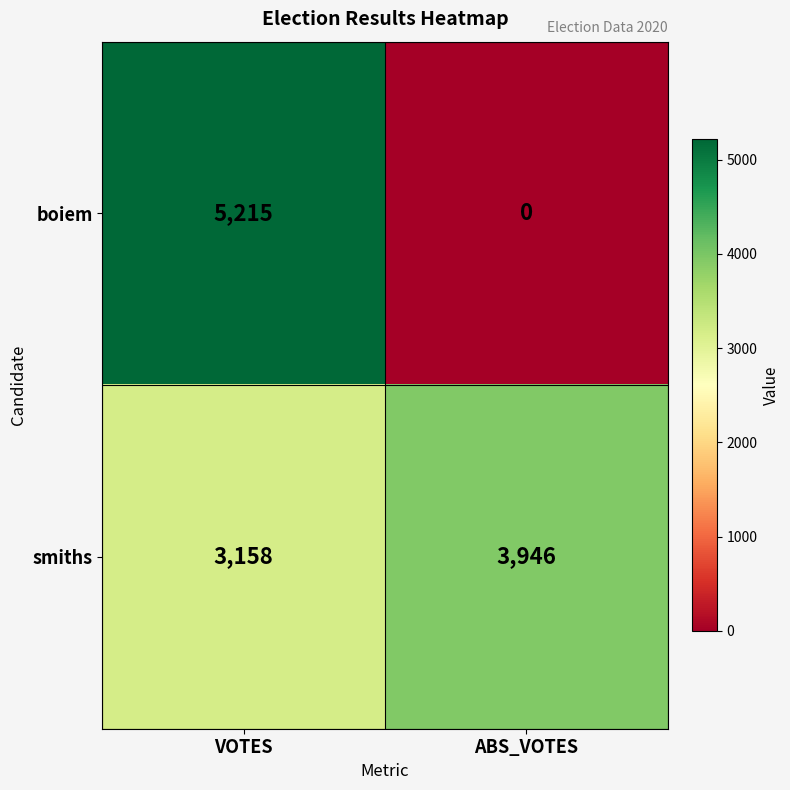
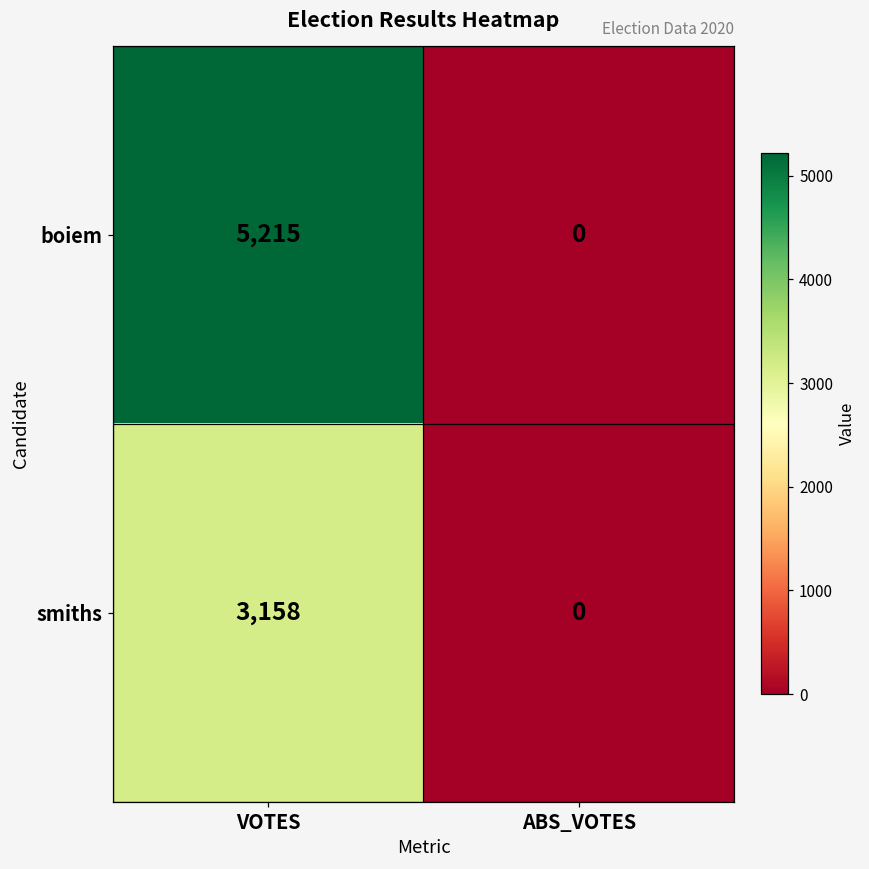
smiths, ABS_VOTES: 3,946 -> 0
